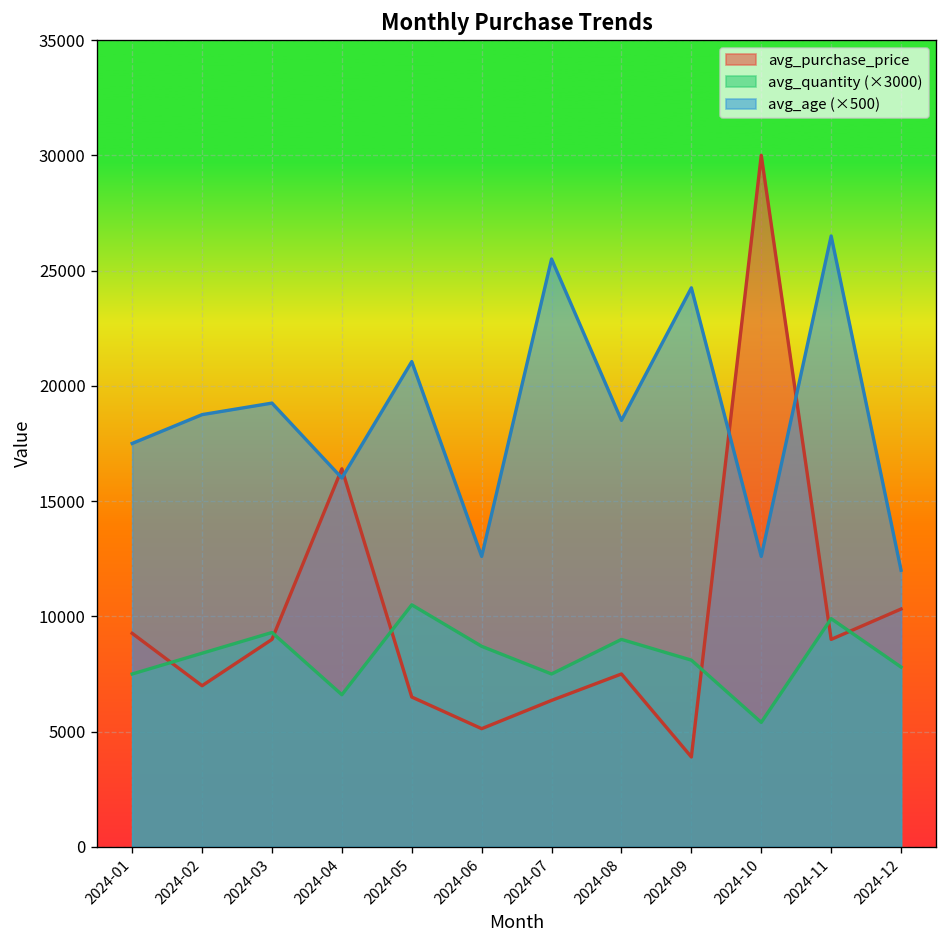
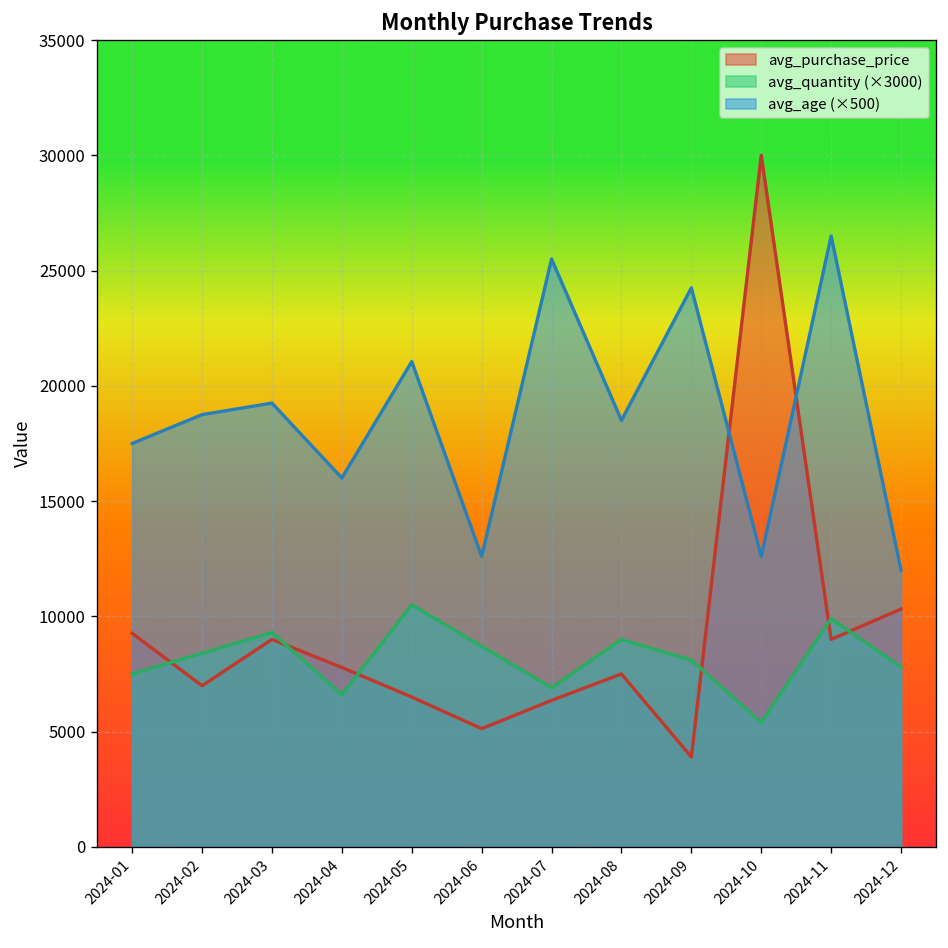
avg_purchase_price, 2024-04: 16400 -> 7800
avg_quantity (×3000), 2024-07: 7500 -> 6900
